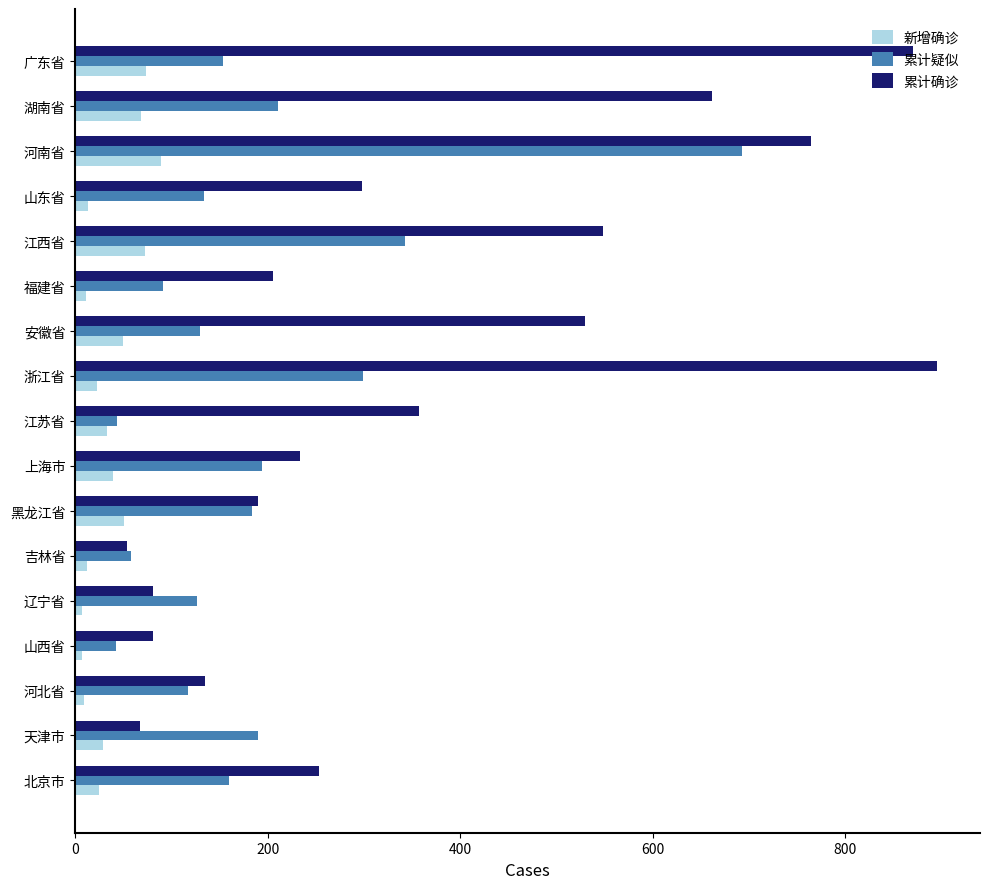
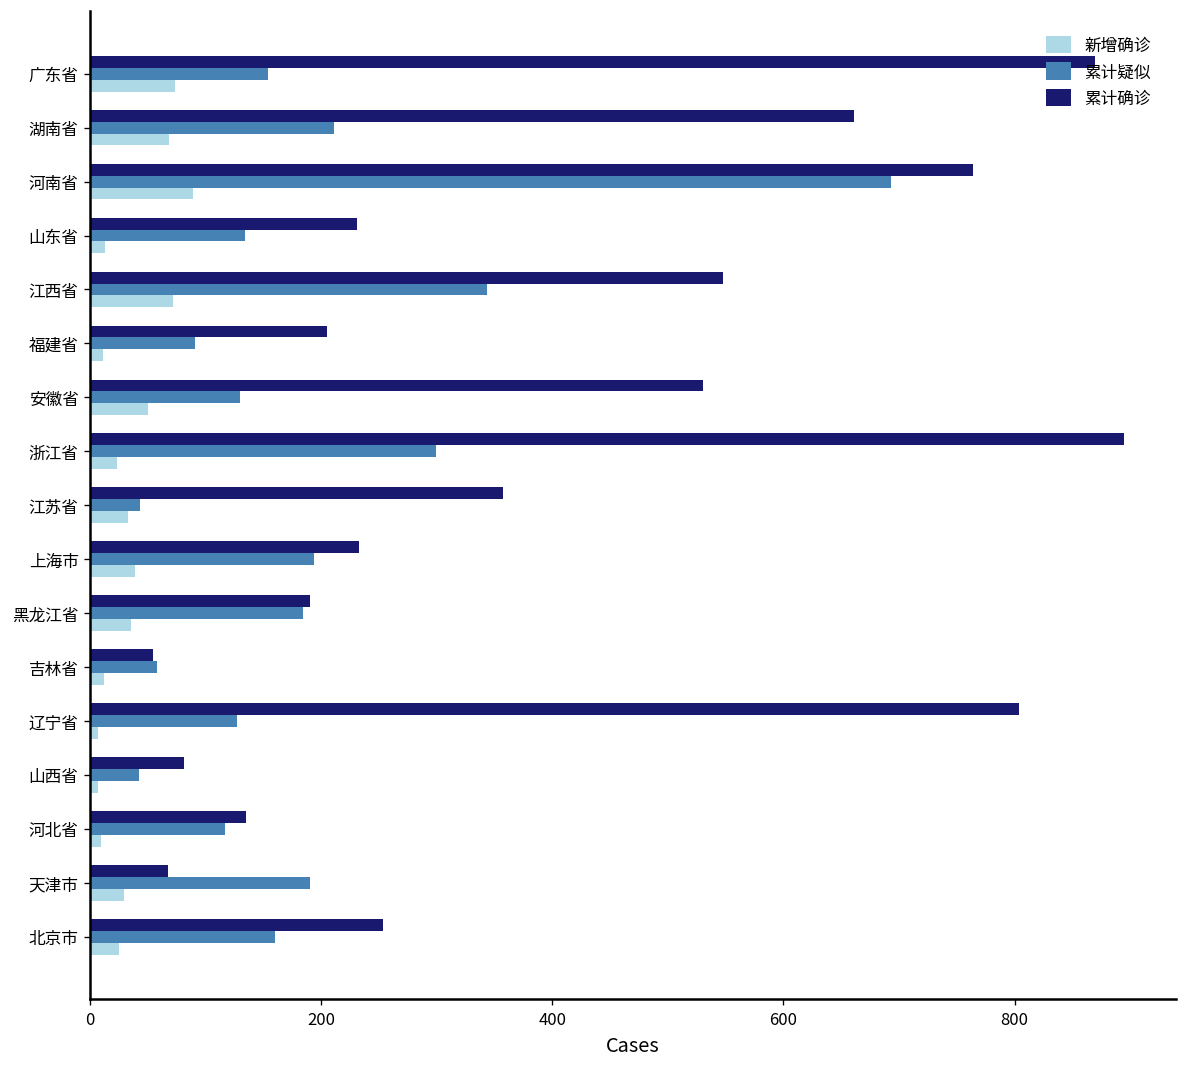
累计确诊, 山东省: 300 -> 230
新增确诊, 黑龙江省: 50 -> 40
累计确诊, 辽宁省: 80 -> 800
